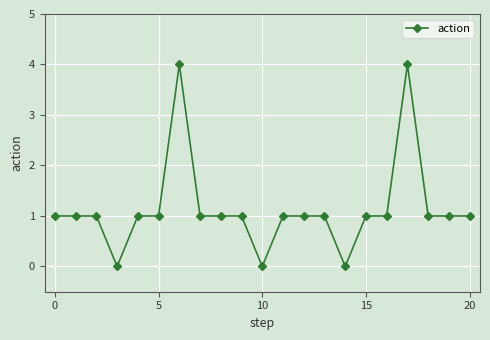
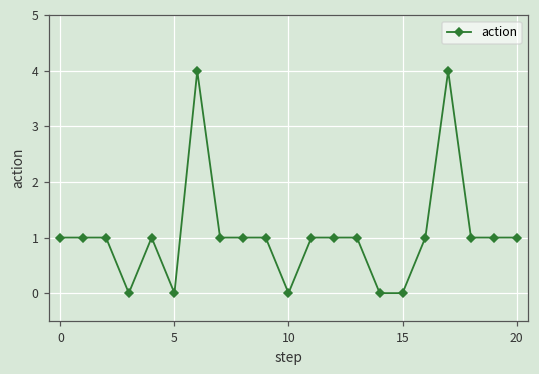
5: 1 -> 0
15: 1 -> 0
